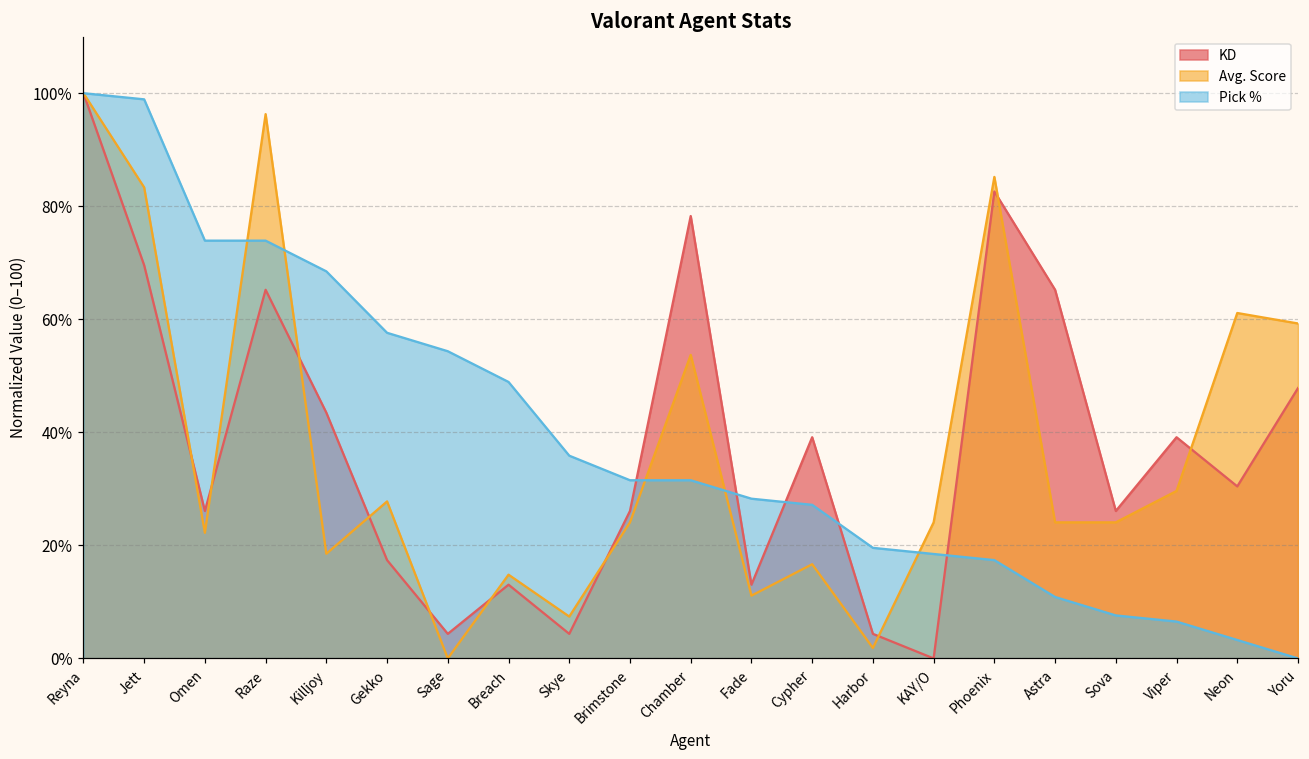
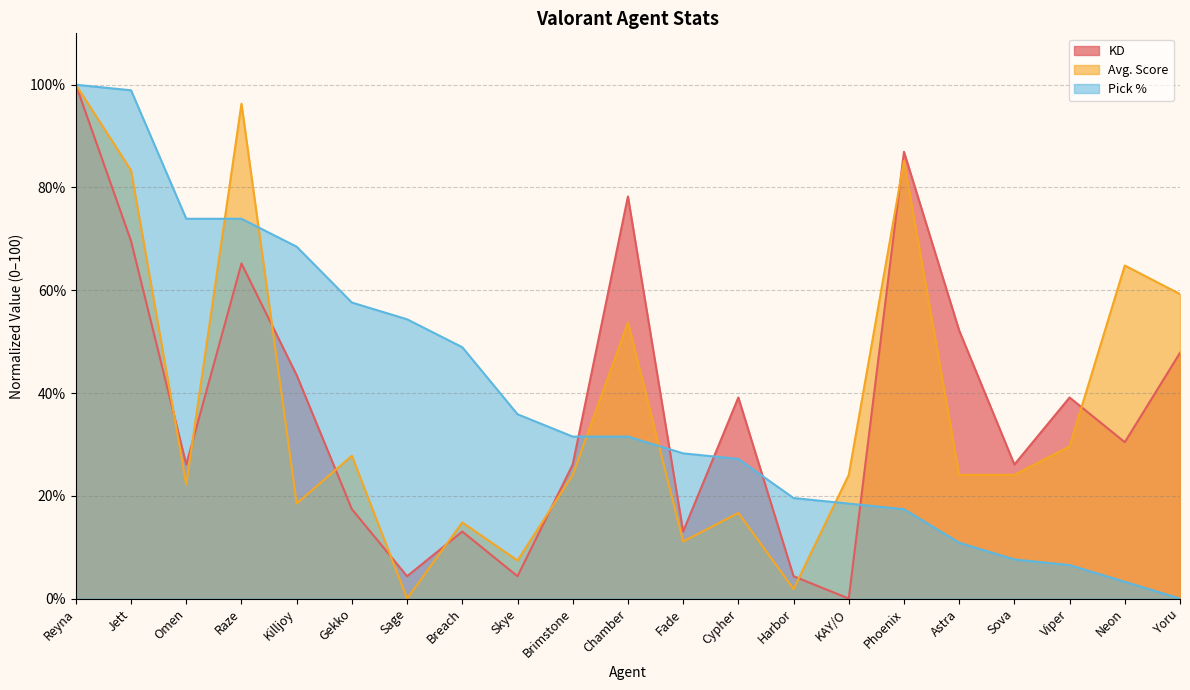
KD, Phoenix: 83% -> 87%
KD, Astra: 65% -> 52%
Avg. Score, Neon: 61% -> 65%
